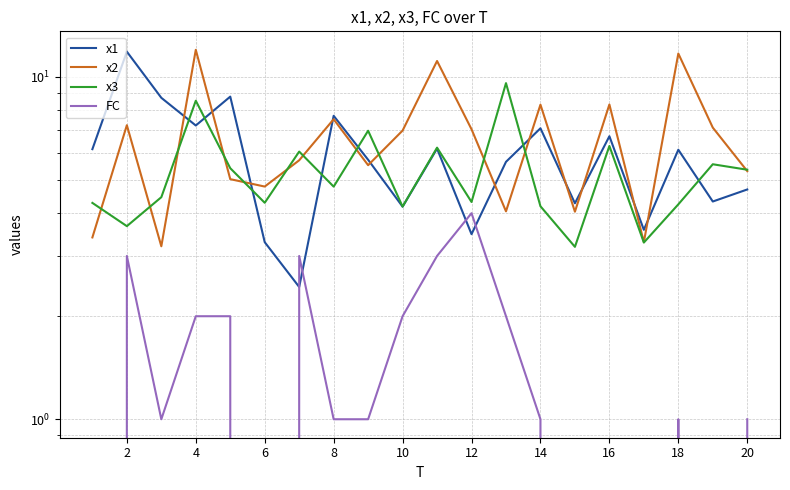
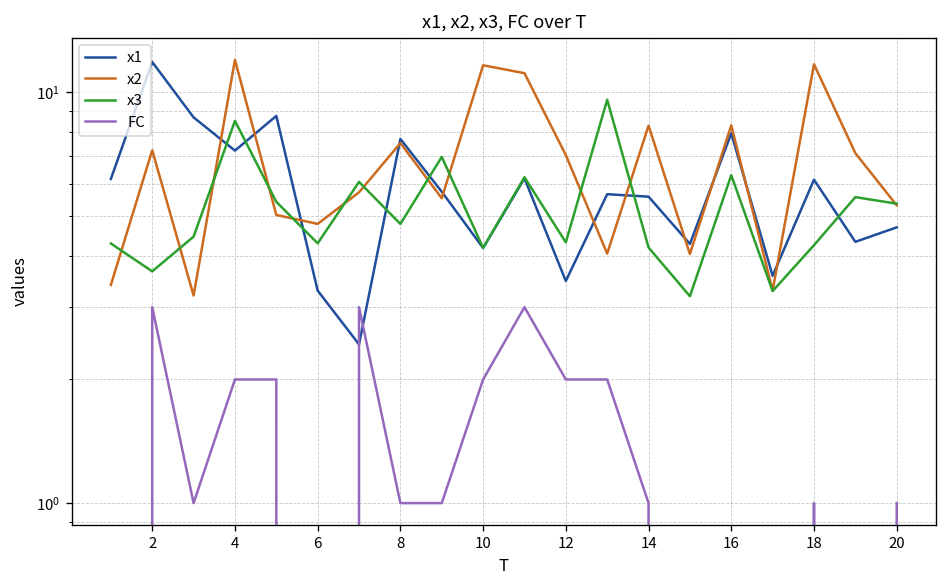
x2, 10: 7.0 -> 11.6
FC, 12: 4 -> 2
x1, 14: 7.1 -> 5.6
x1, 16: 6.7 -> 8.0
